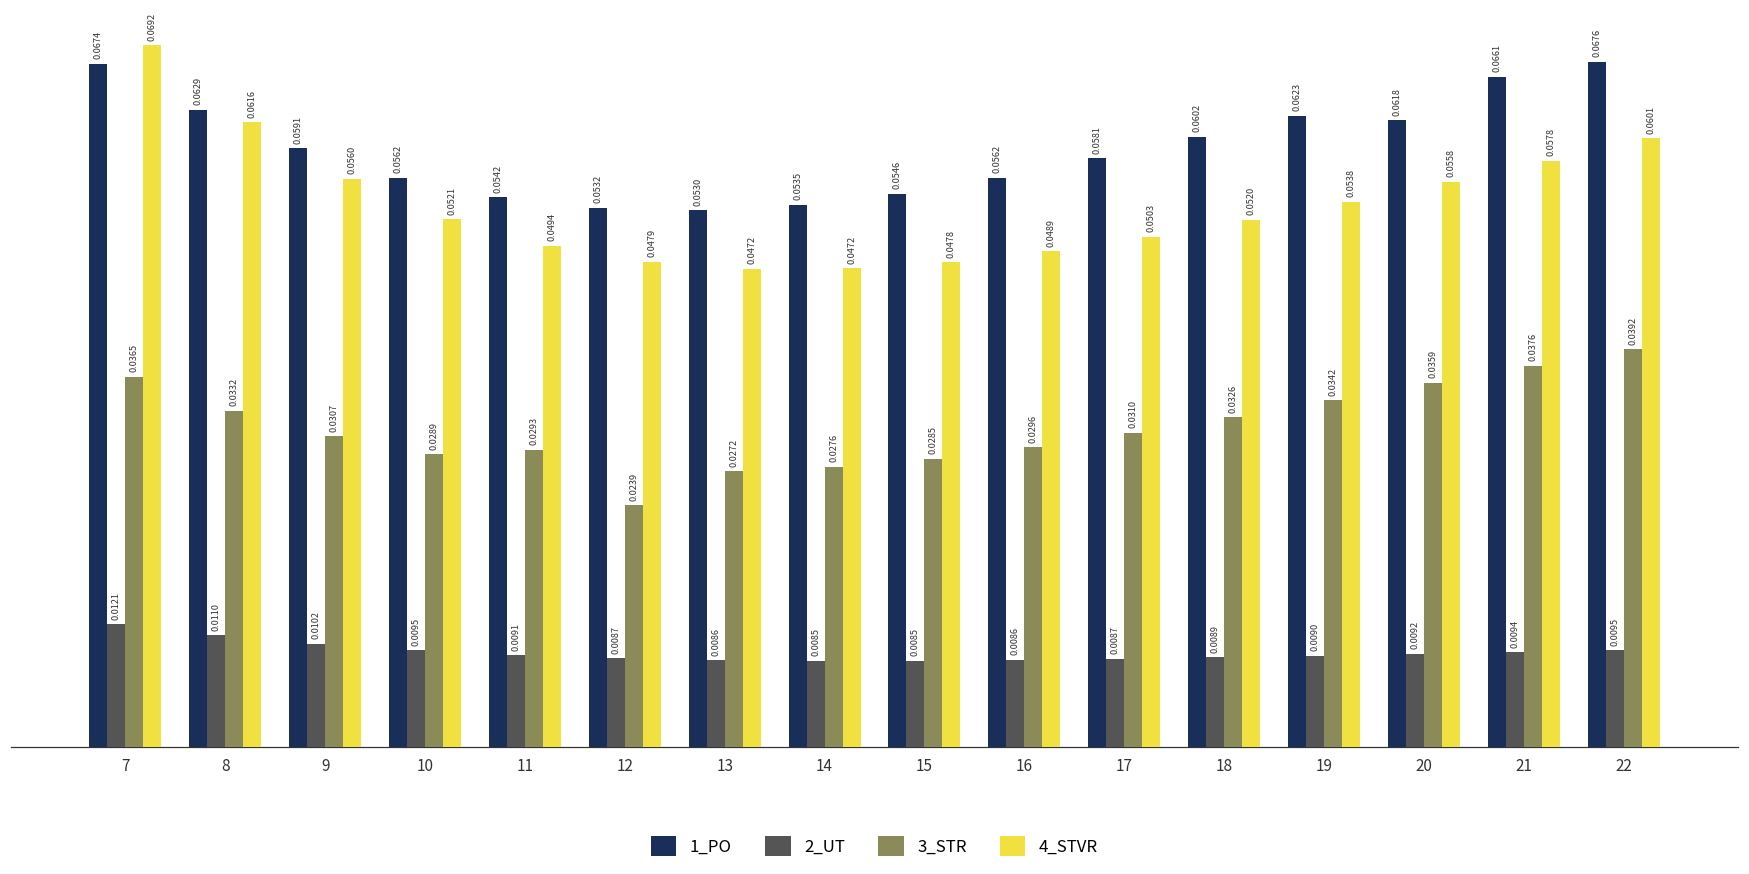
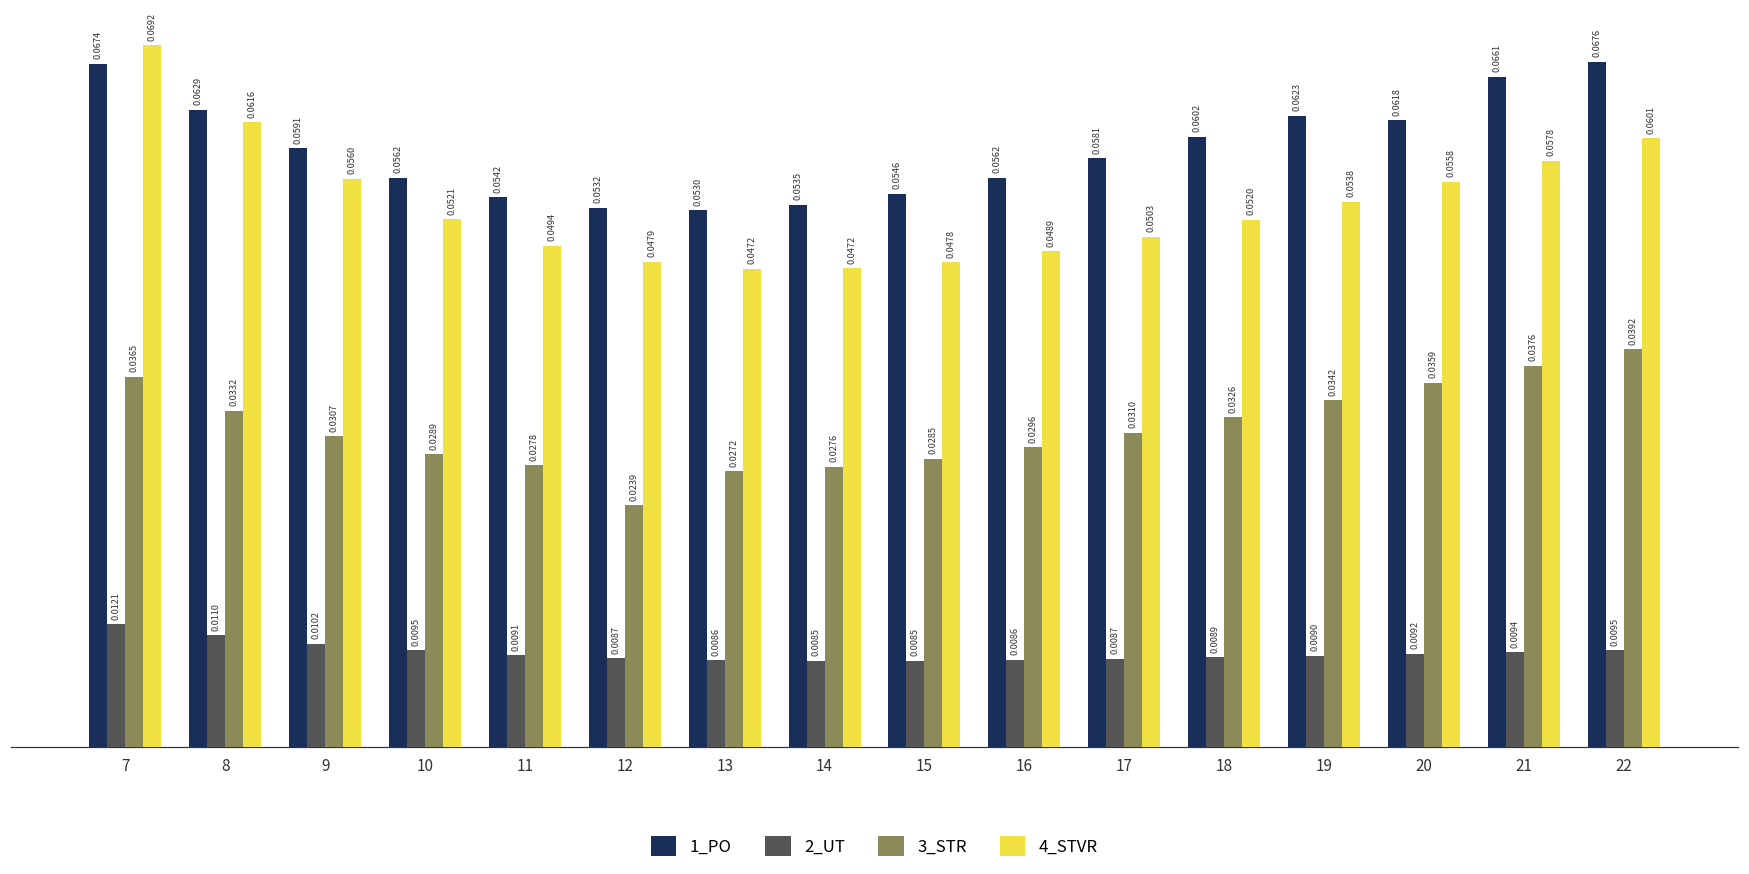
3_STR, 11: 0.0293 -> 0.0278
